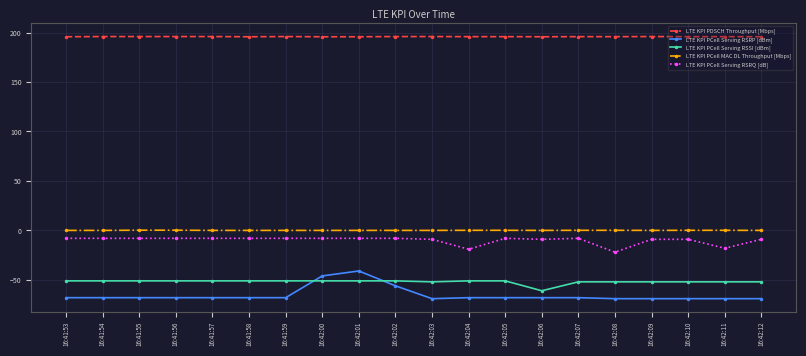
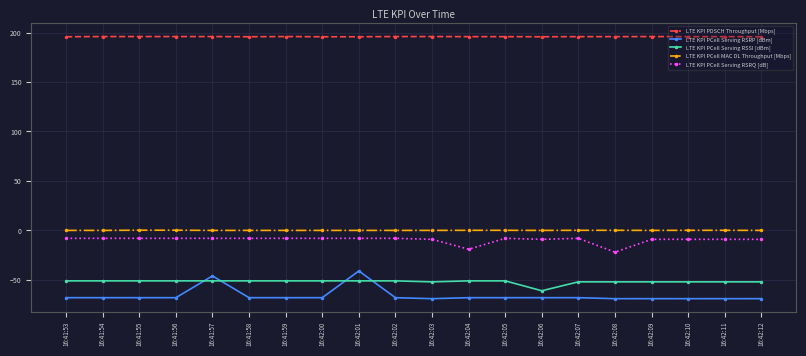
LTE KPI PCell Serving RSRP [dBm], 16:41:57: -70 -> -50
LTE KPI PCell Serving RSRP [dBm], 16:42:00: -50 -> -70
LTE KPI PCell Serving RSRP [dBm], 16:42:02: -60 -> -70
LTE KPI PCell Serving RSRQ [dB], 16:42:11: -20 -> -10
